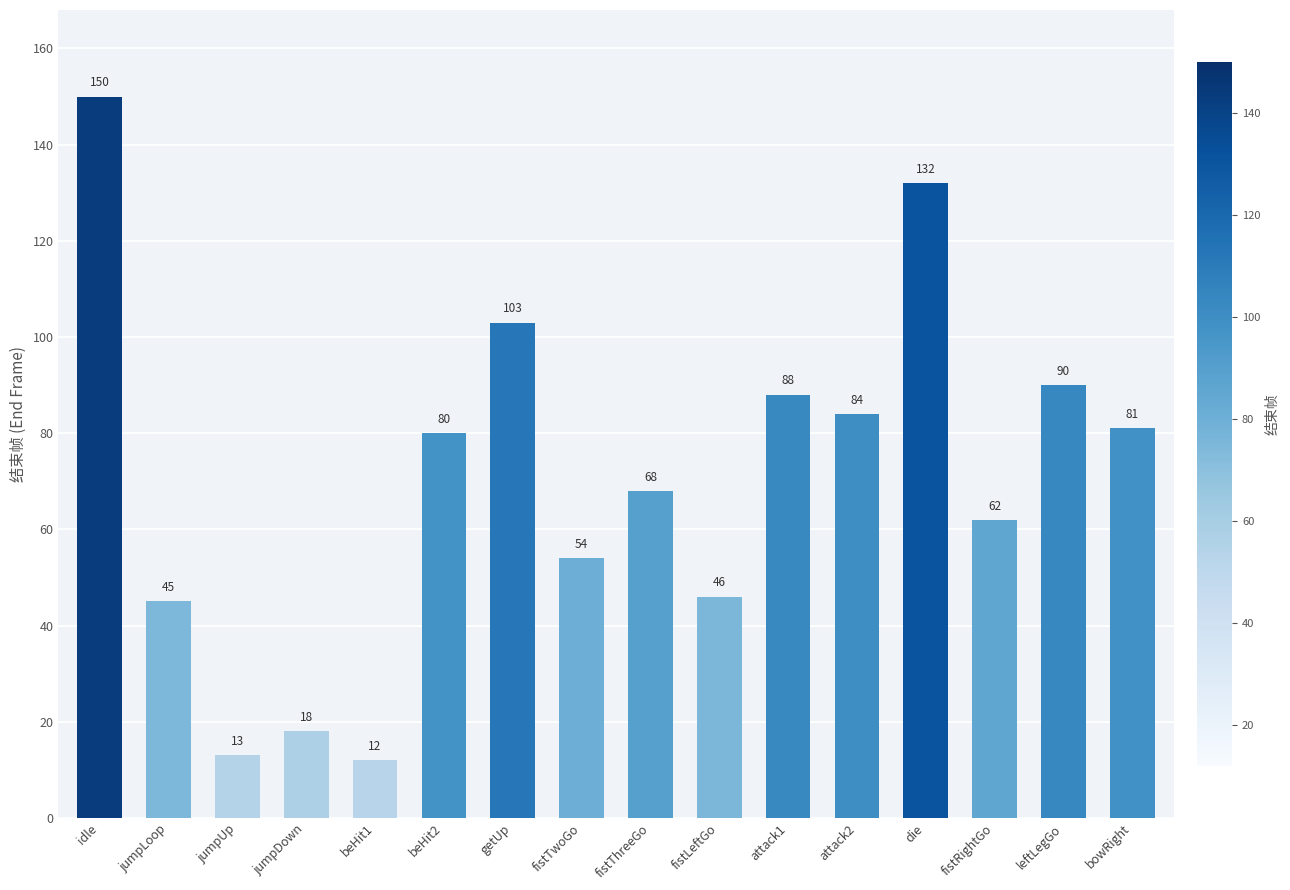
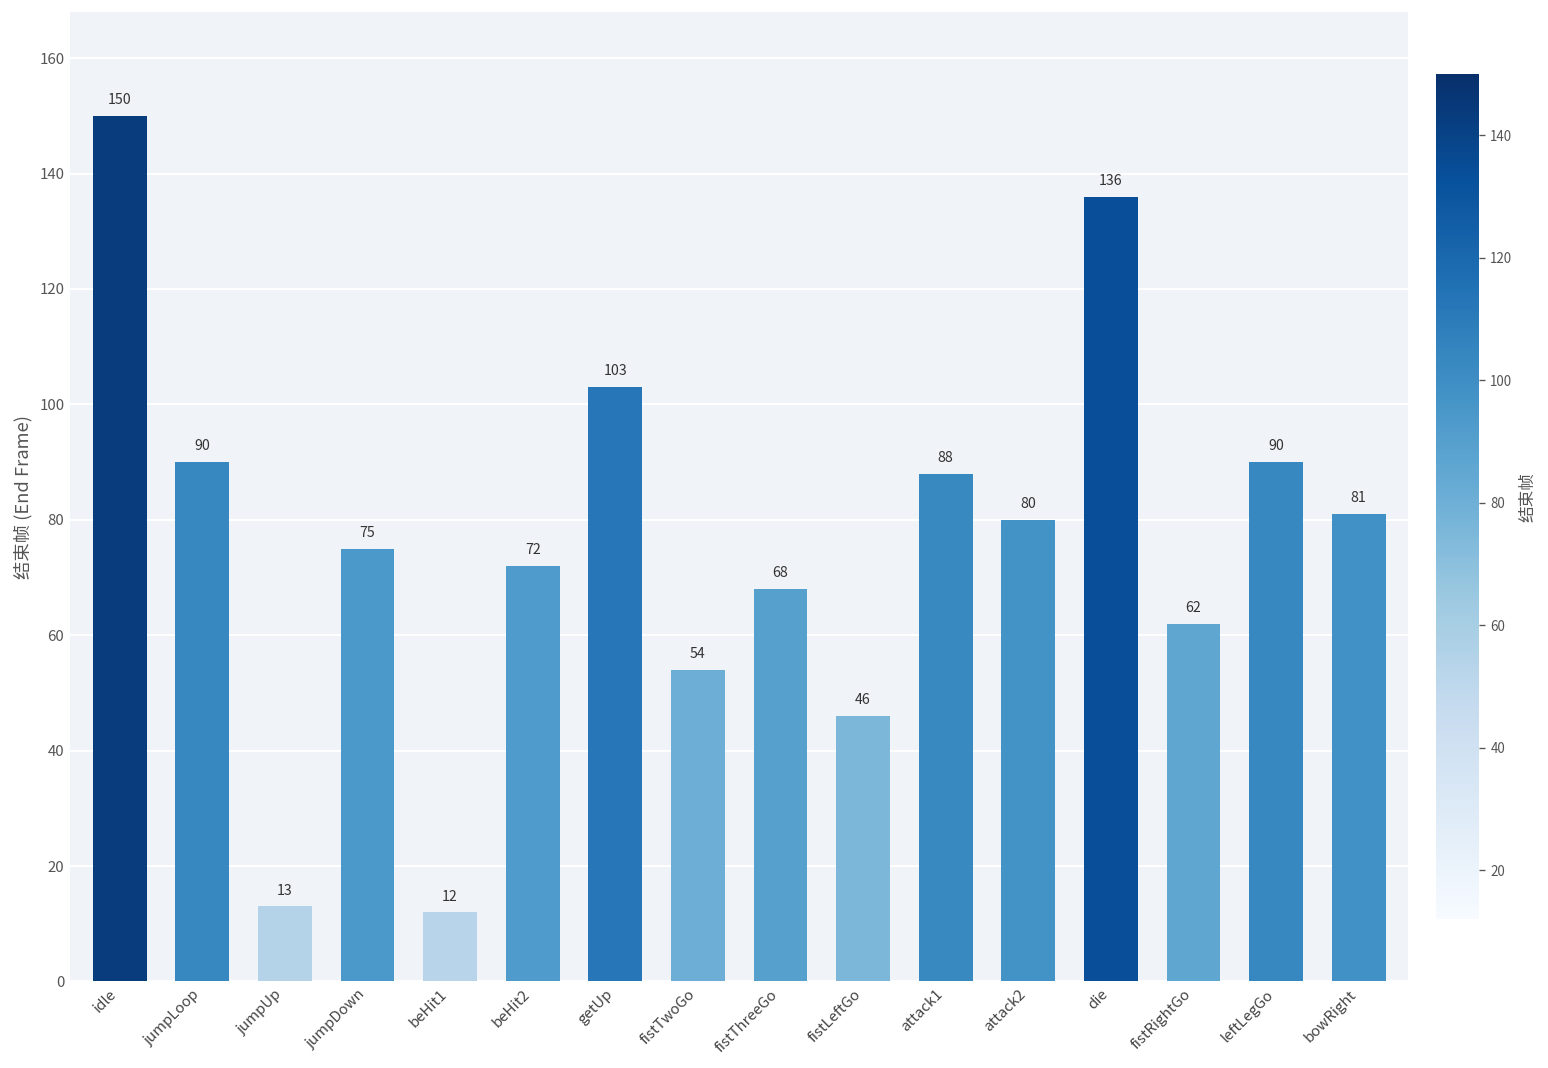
jumpLoop: 45 -> 90
jumpDown: 18 -> 75
beHit2: 80 -> 72
attack2: 84 -> 80
die: 132 -> 136
